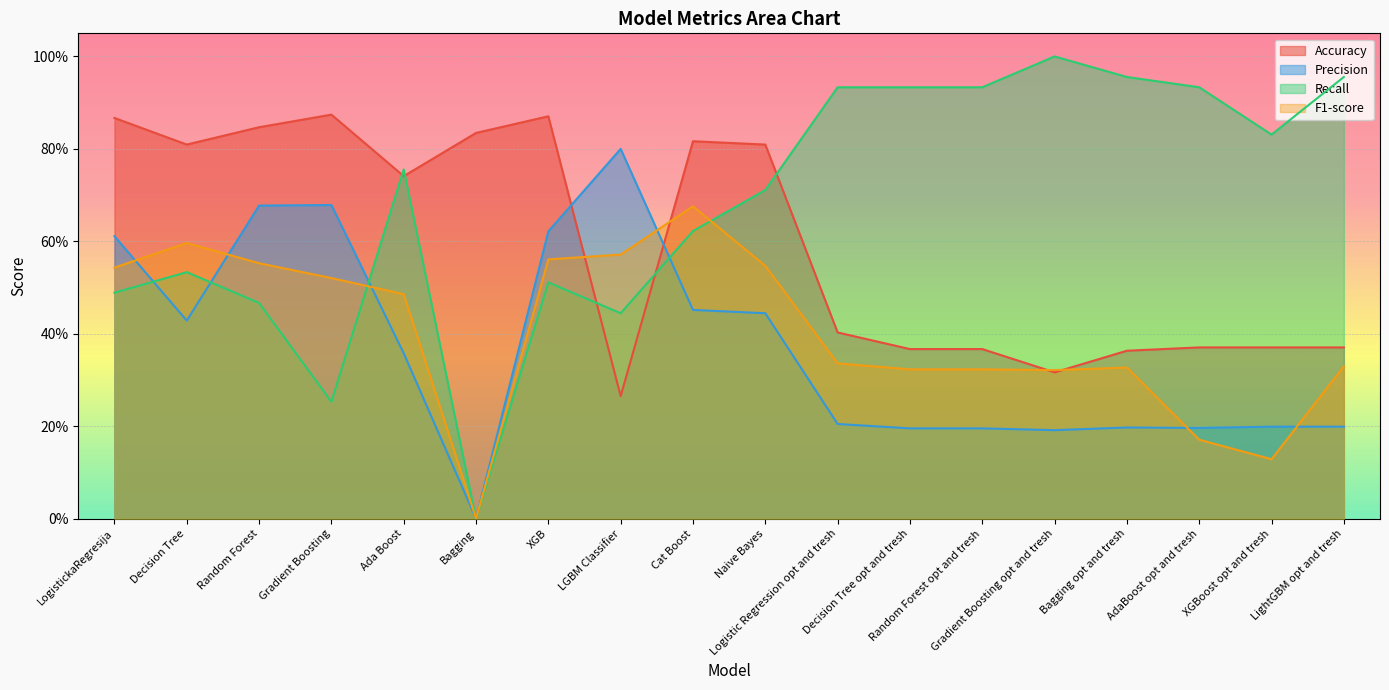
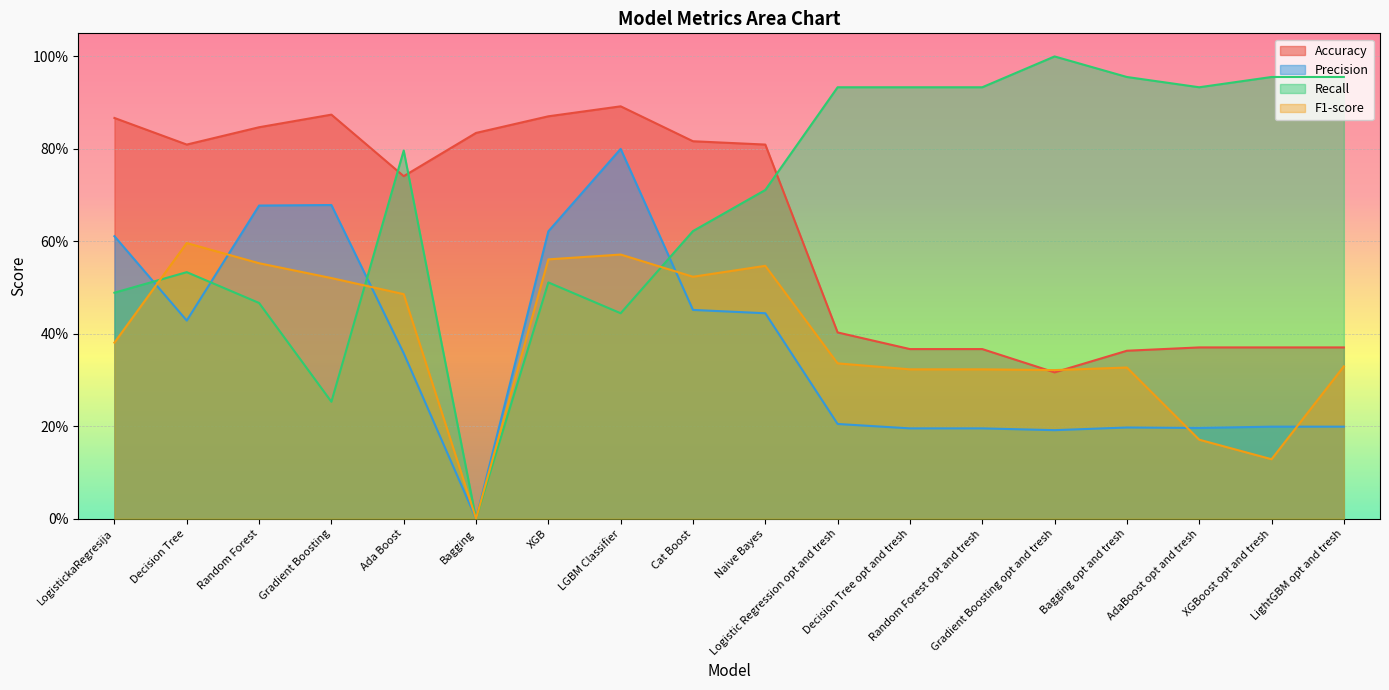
F1-score, LogistickaRegresija: 54% -> 38%
Recall, Ada Boost: 76% -> 80%
Accuracy, LGBM Classifier: 27% -> 89%
F1-score, Cat Boost: 68% -> 52%
Recall, XGBoost opt and tresh: 83% -> 96%
